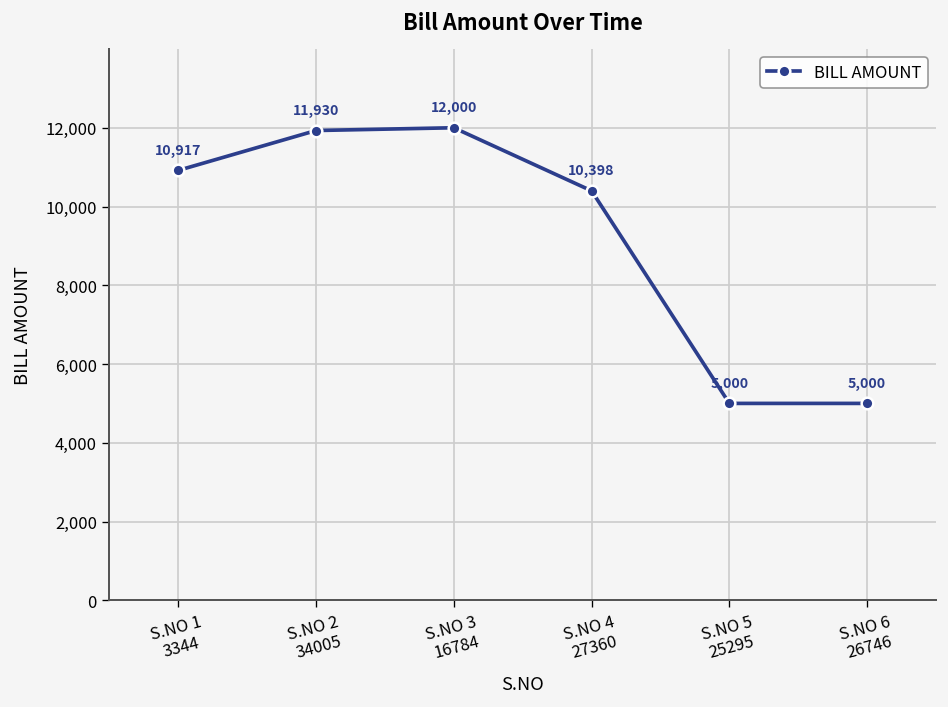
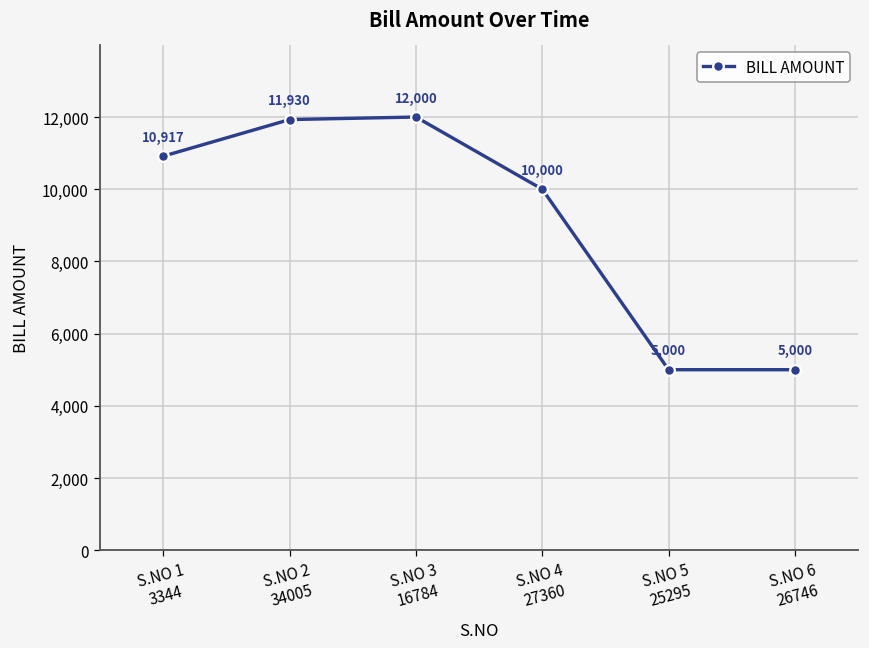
S.NO 4 27360: 10,398 -> 10,000
